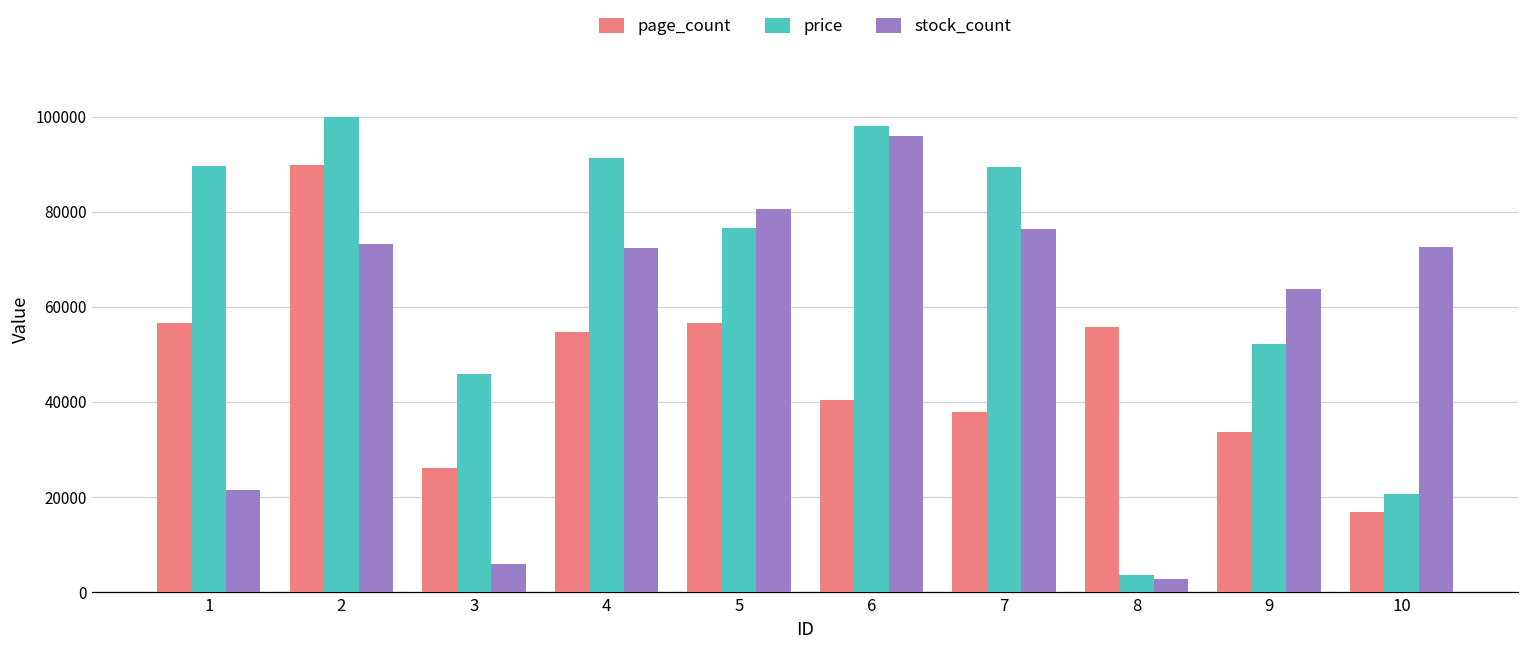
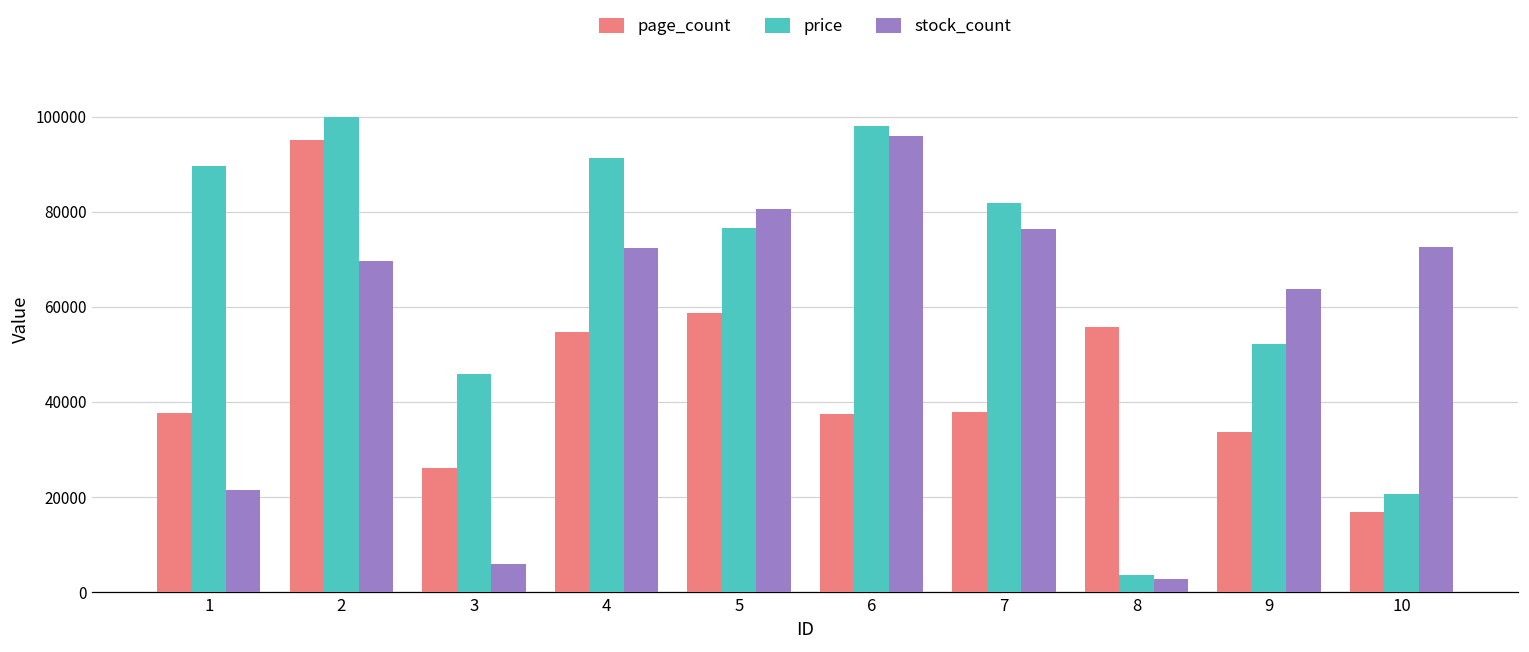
page_count, 1: 57000 -> 38000
page_count, 2: 90000 -> 95000
stock_count, 2: 73000 -> 70000
page_count, 5: 57000 -> 59000
page_count, 6: 40000 -> 38000
price, 7: 89000 -> 82000
